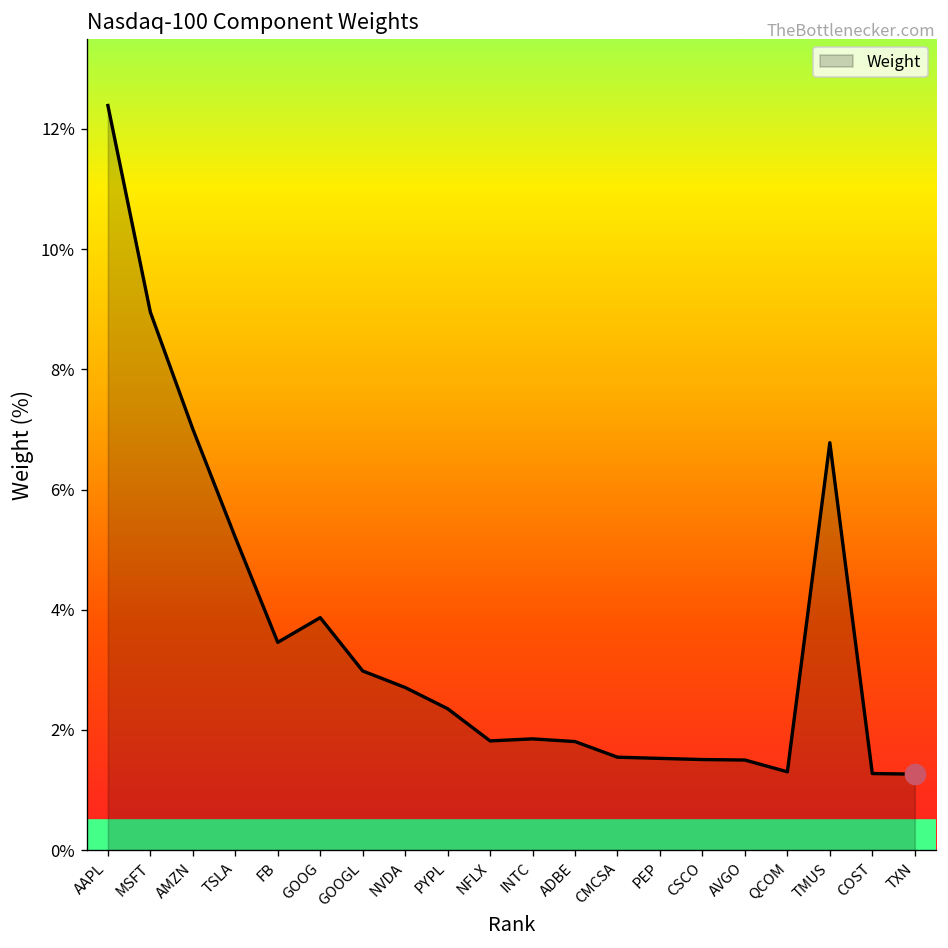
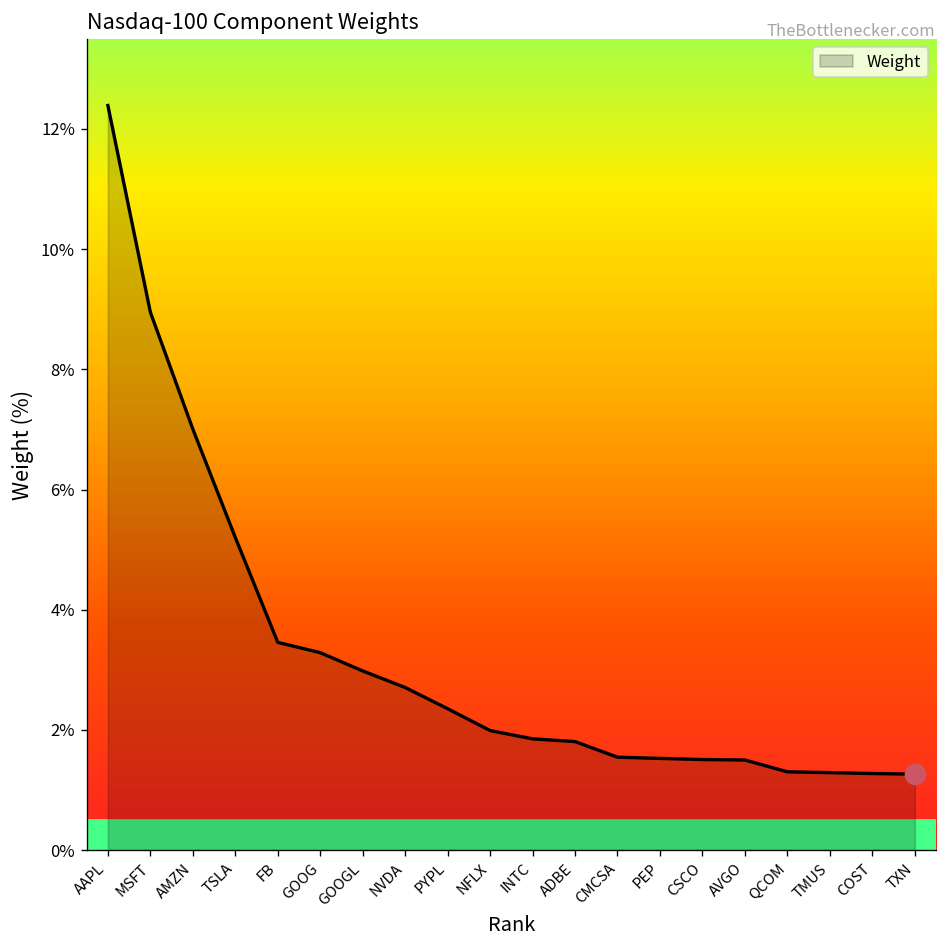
Weight, GOOG: 3.9% -> 3.3%
Weight, NFLX: 1.8% -> 2.0%
Weight, TMUS: 6.8% -> 1.3%
